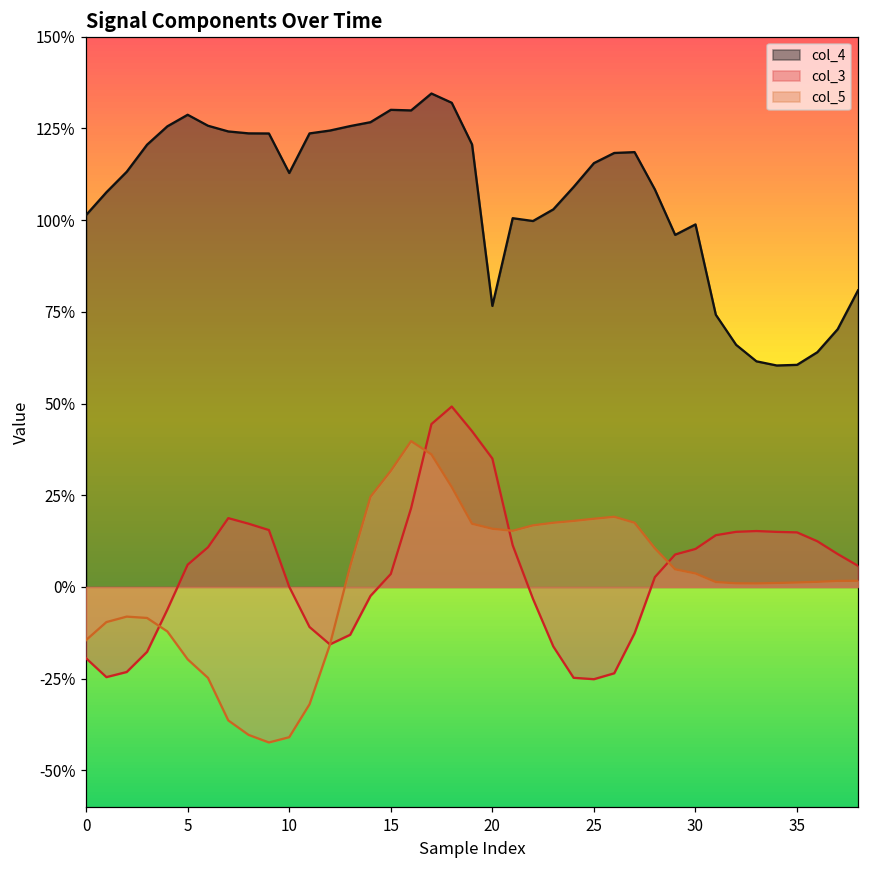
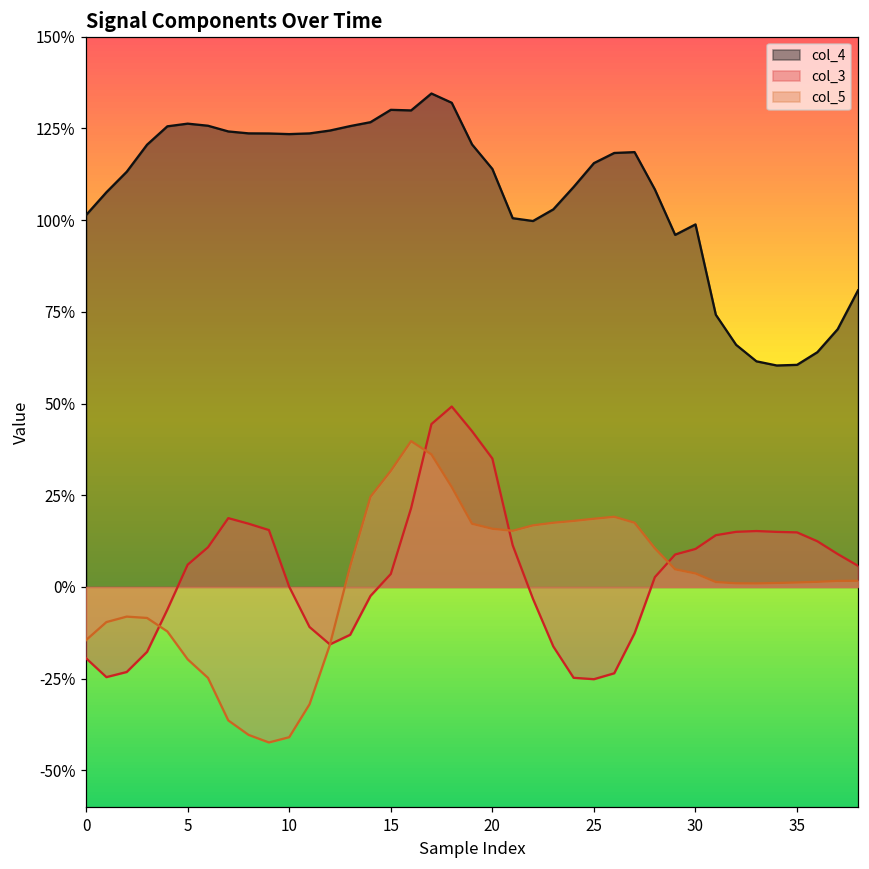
col_4, 5: 129% -> 126%
col_4, 10: 113% -> 123%
col_4, 20: 77% -> 114%
